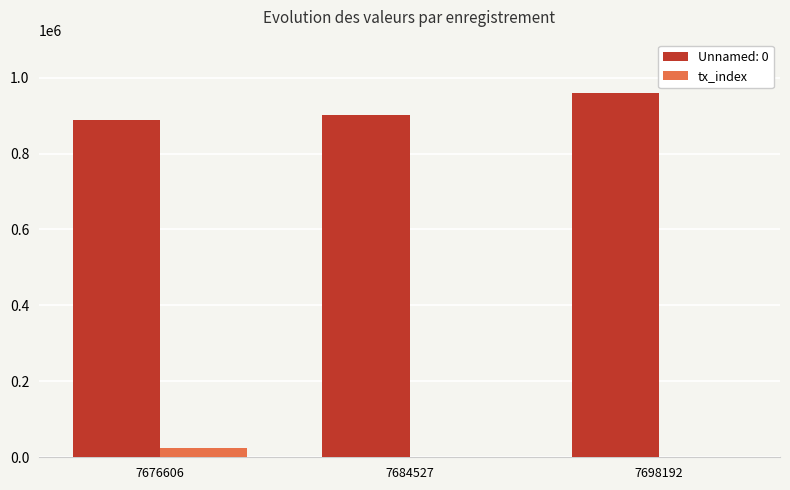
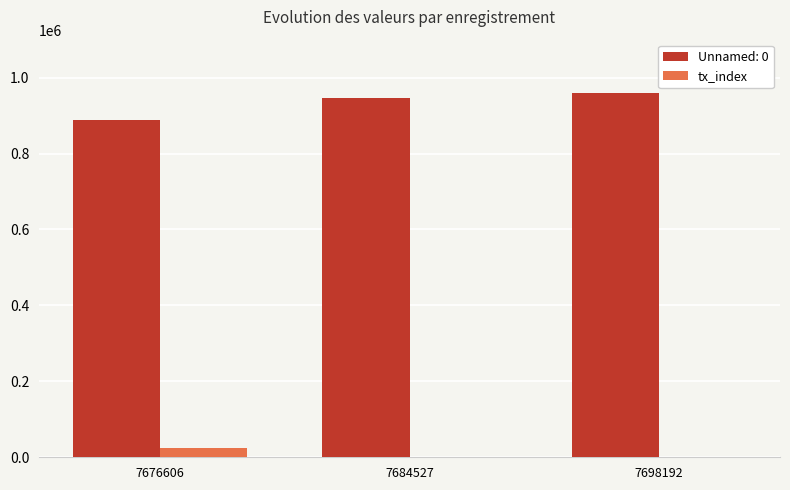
Unnamed: 0, 7684527: 900000 -> 950000
